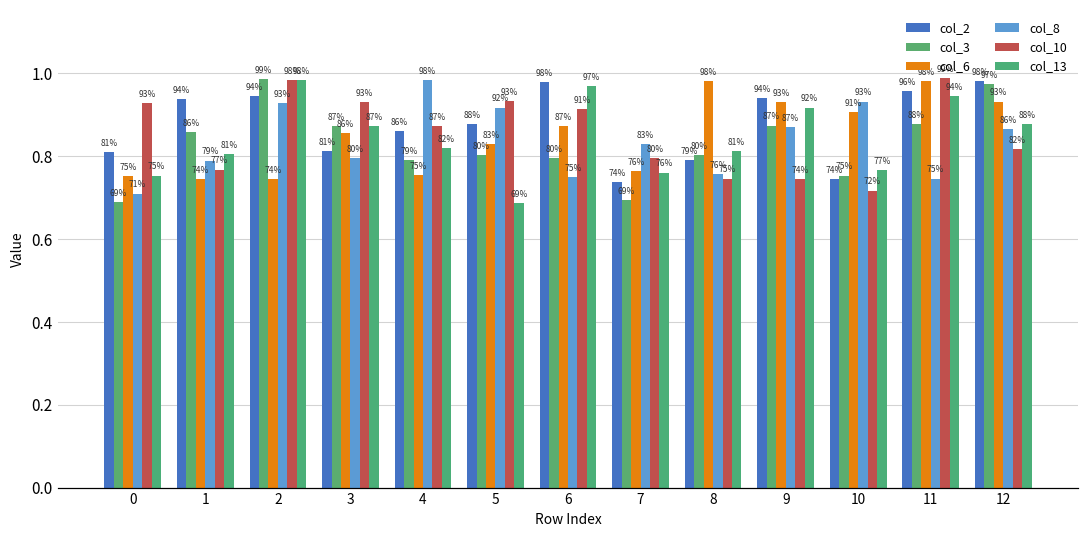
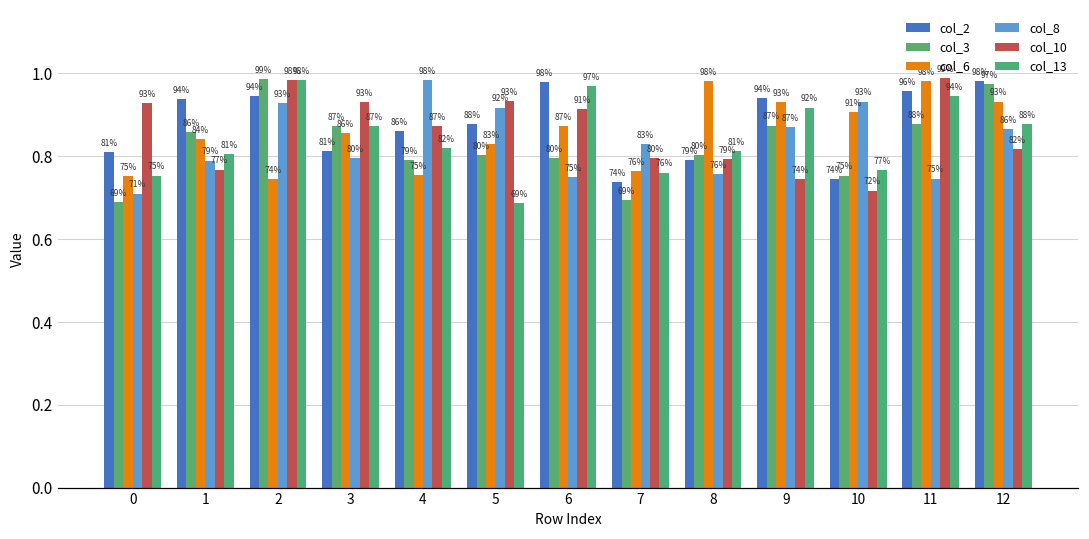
col_6, 1: 74% -> 84%
col_10, 8: 75% -> 79%
